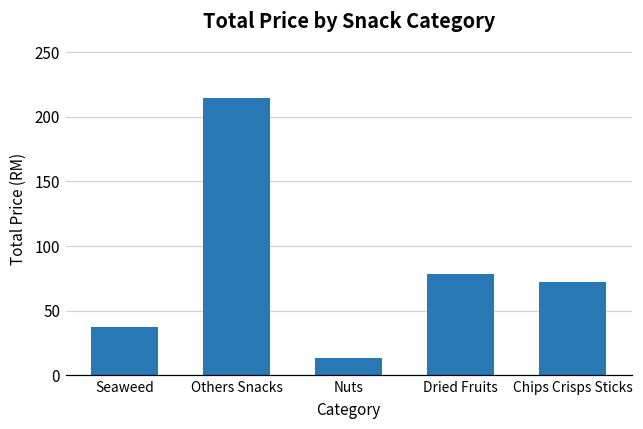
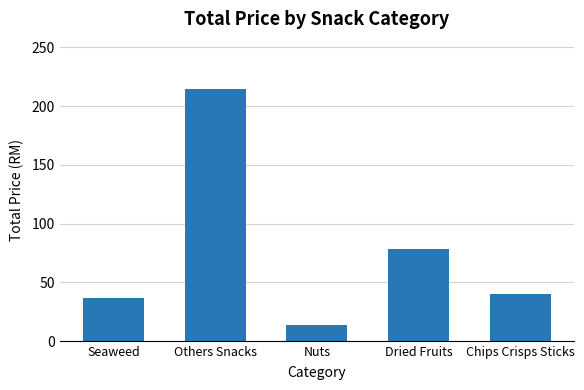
Chips Crisps Sticks: 73 -> 40
